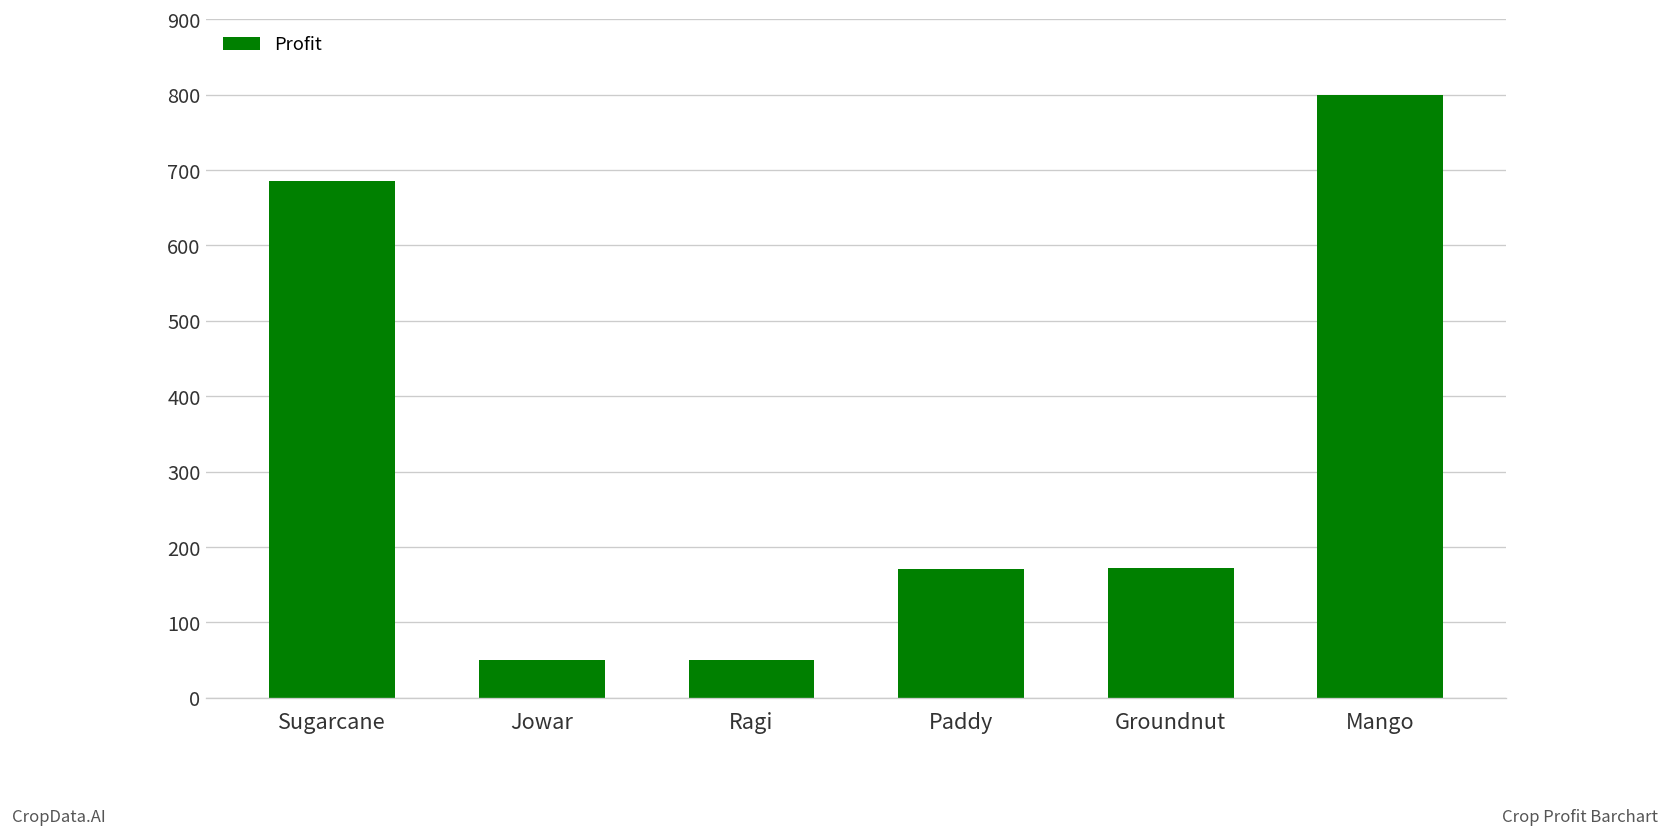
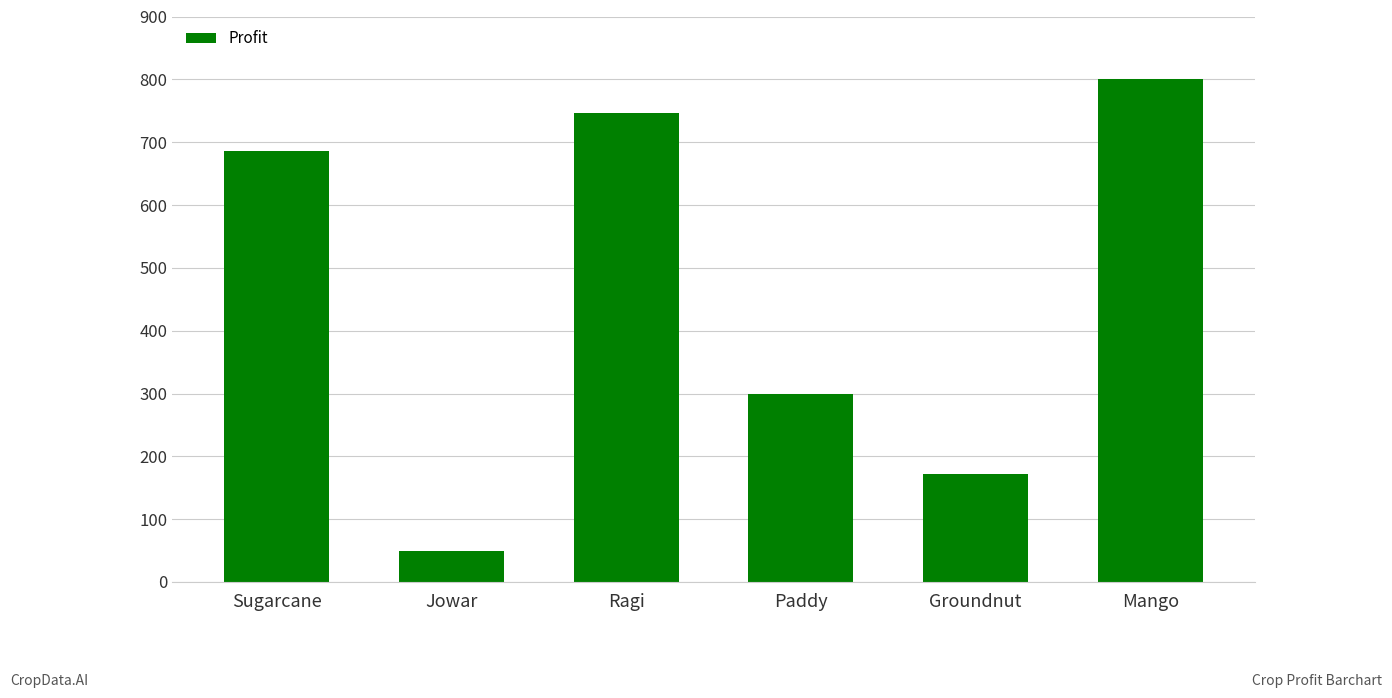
Ragi: 50 -> 750
Paddy: 170 -> 300
